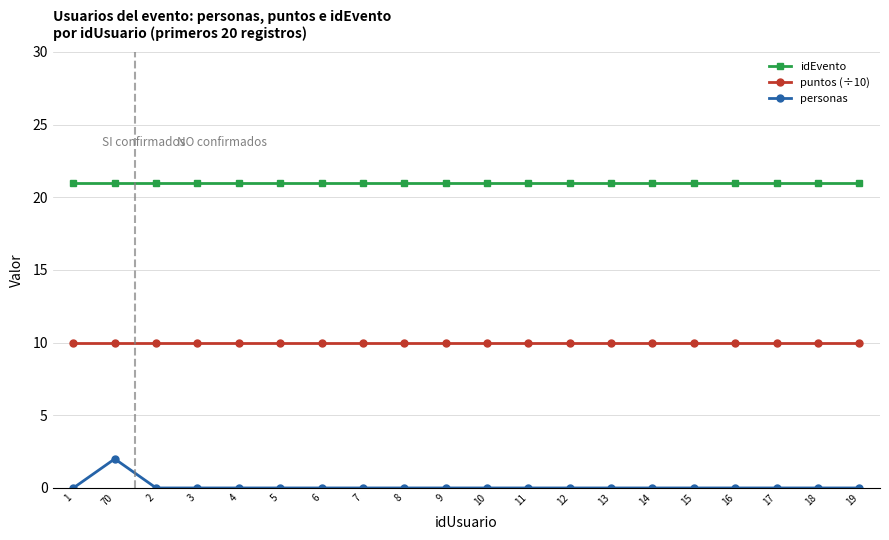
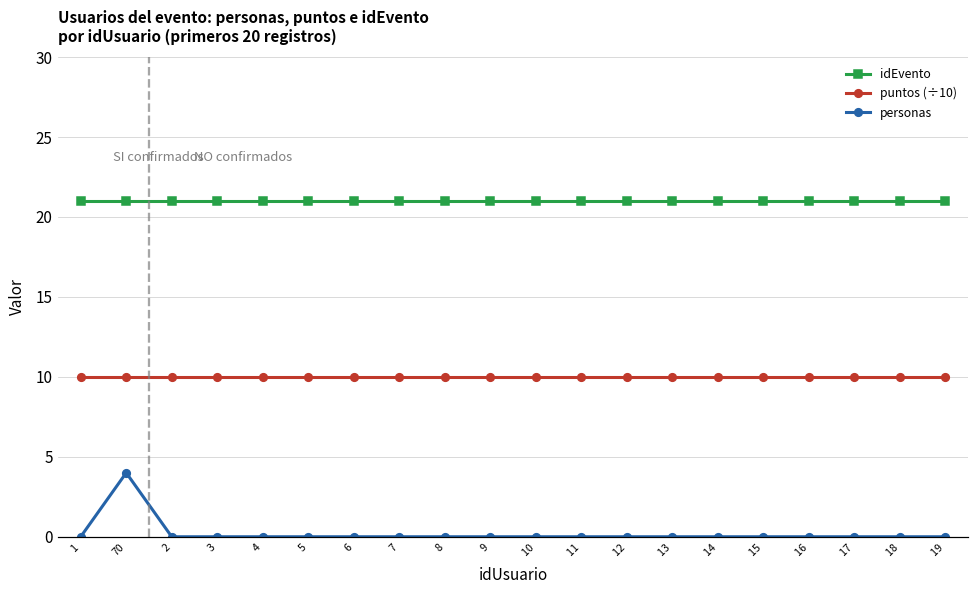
personas, 70: 2 -> 4
